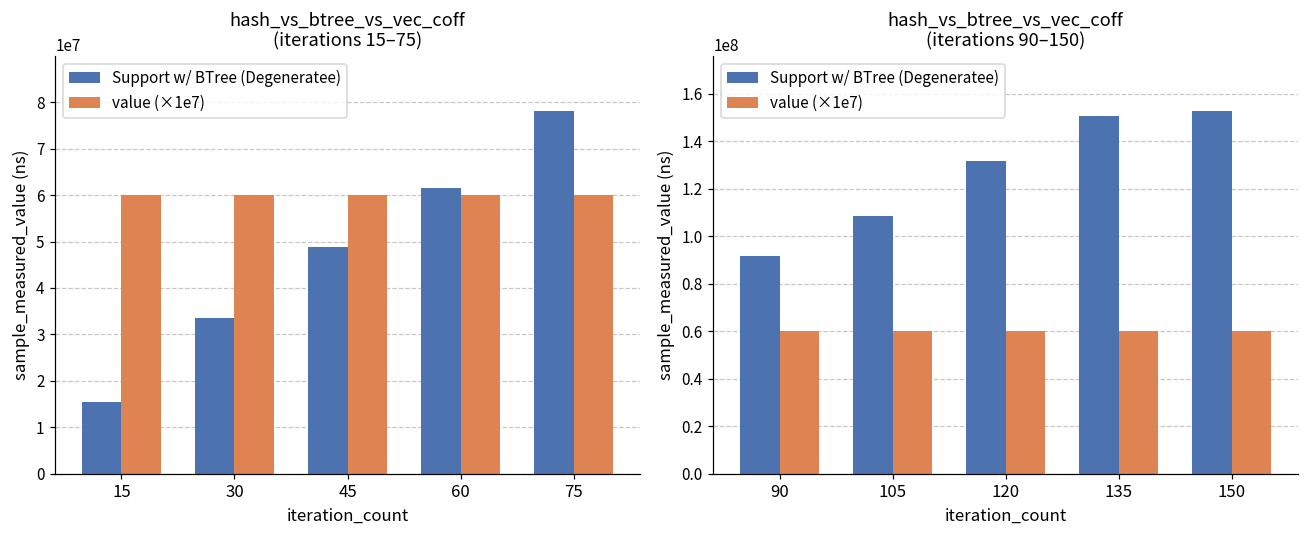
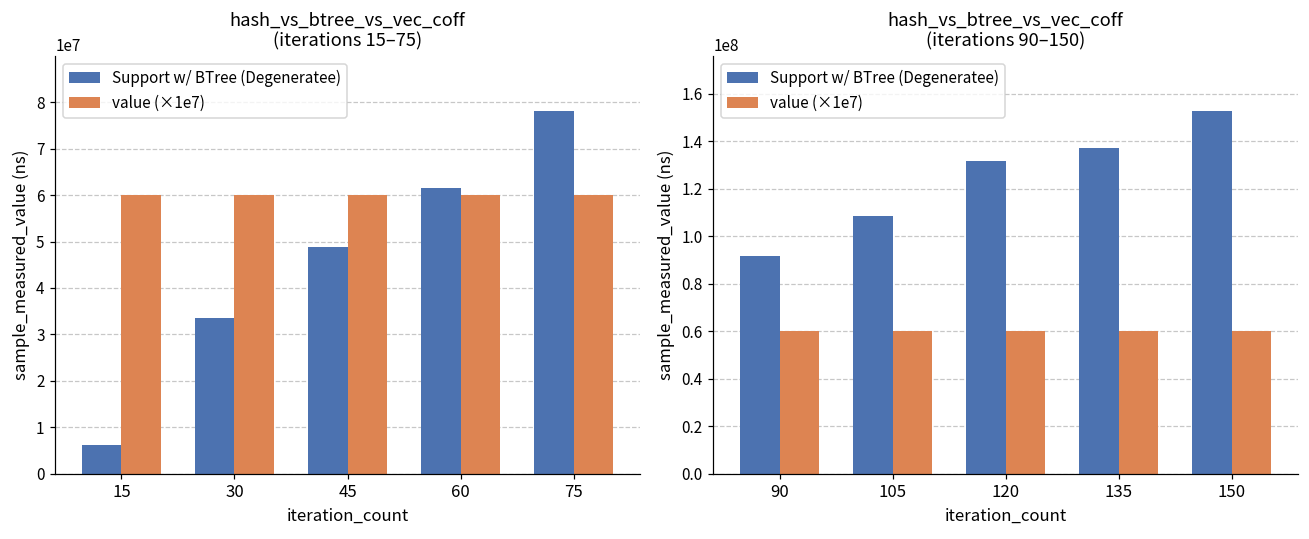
hash_vs_btree_vs_vec_coff (iterations 15–75), Support w/ BTree (Degeneratee), 15: 15000000 -> 6000000
hash_vs_btree_vs_vec_coff (iterations 90–150), Support w/ BTree (Degeneratee), 135: 150000000 -> 137000000
